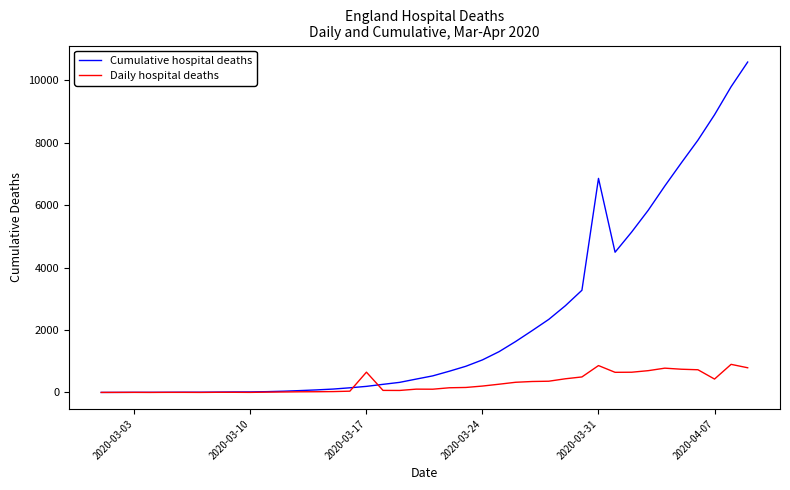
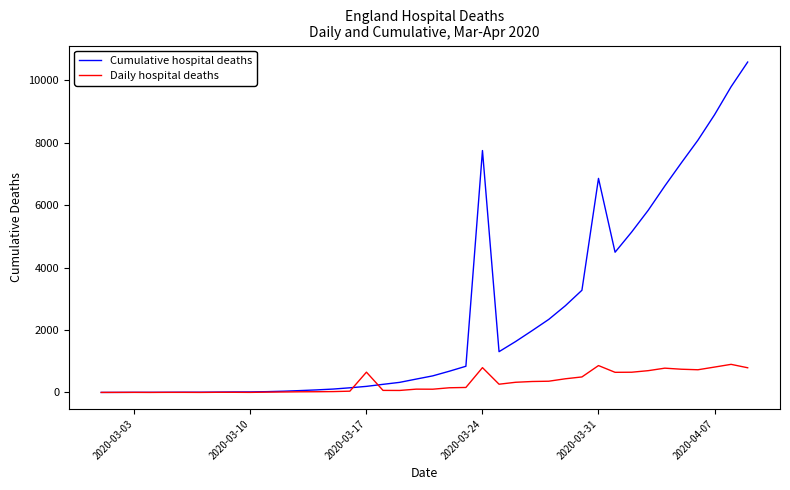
Cumulative hospital deaths, 2020-03-24: 1000 -> 7700
Daily hospital deaths, 2020-03-24: 200 -> 800
Daily hospital deaths, 2020-04-07: 400 -> 800
